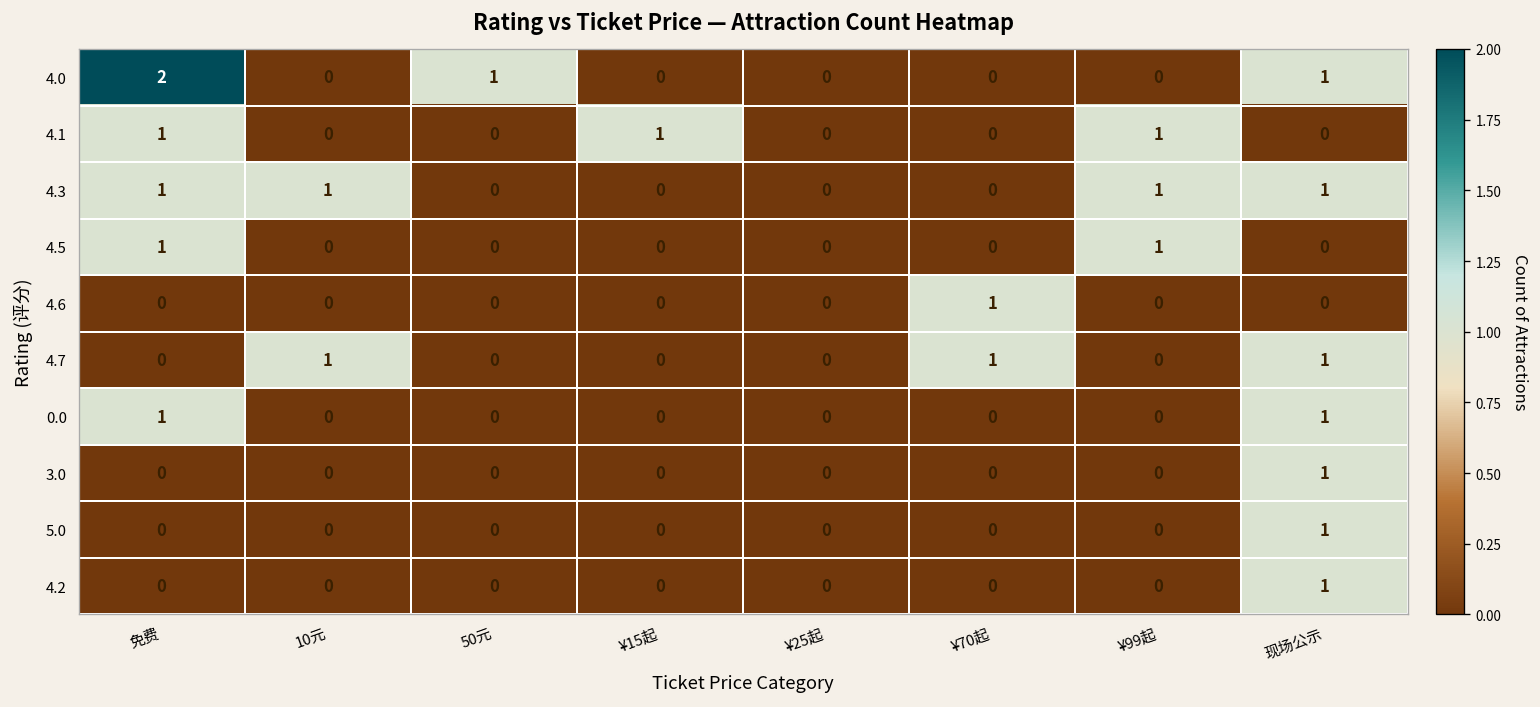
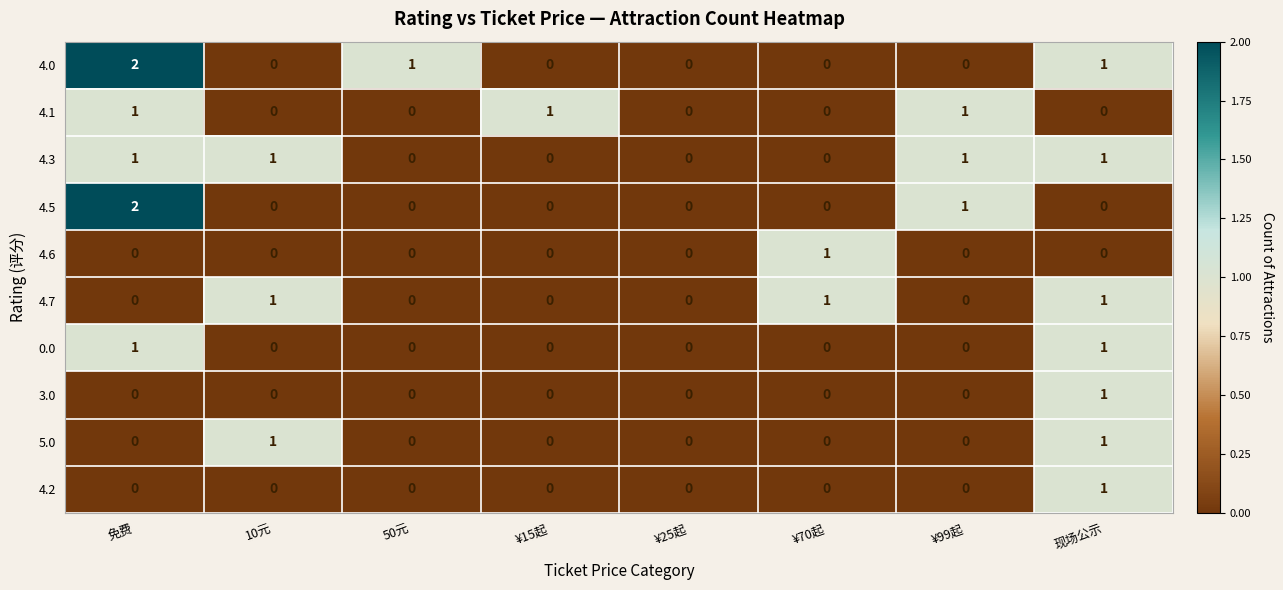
4.5, 免费: 1 -> 2
5.0, 10元: 0 -> 1
